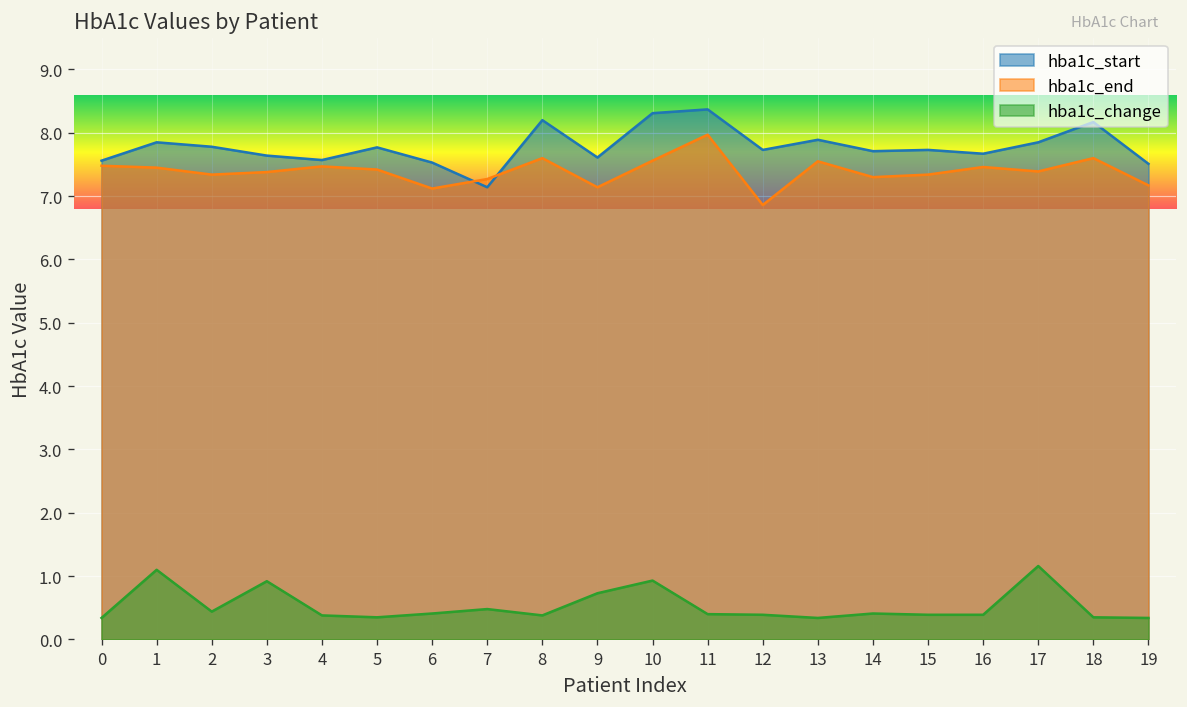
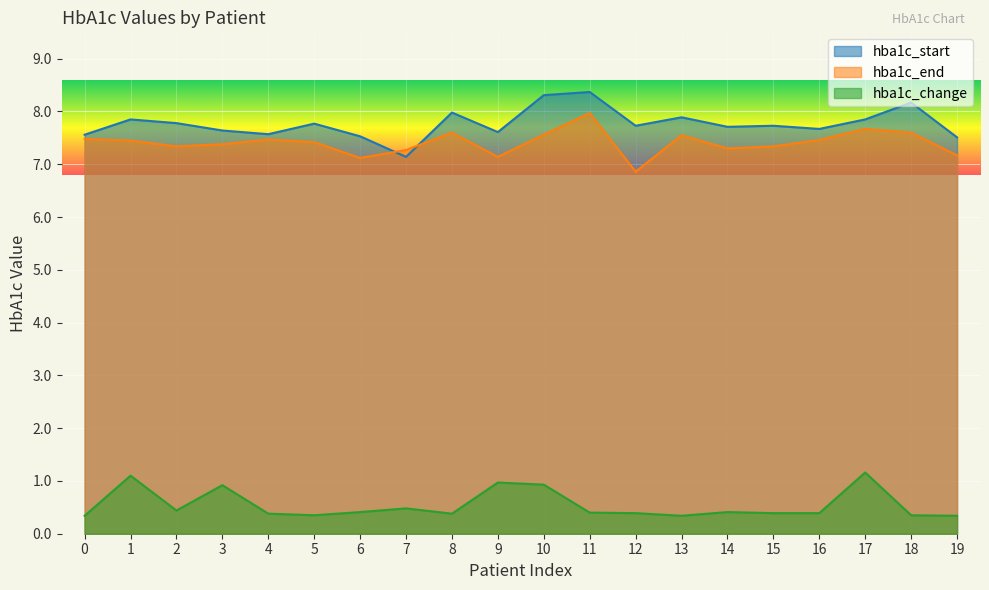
hba1c_start, 8: 8.2 -> 8.0
hba1c_change, 9: 0.7 -> 1.0
hba1c_end, 17: 7.4 -> 7.7
